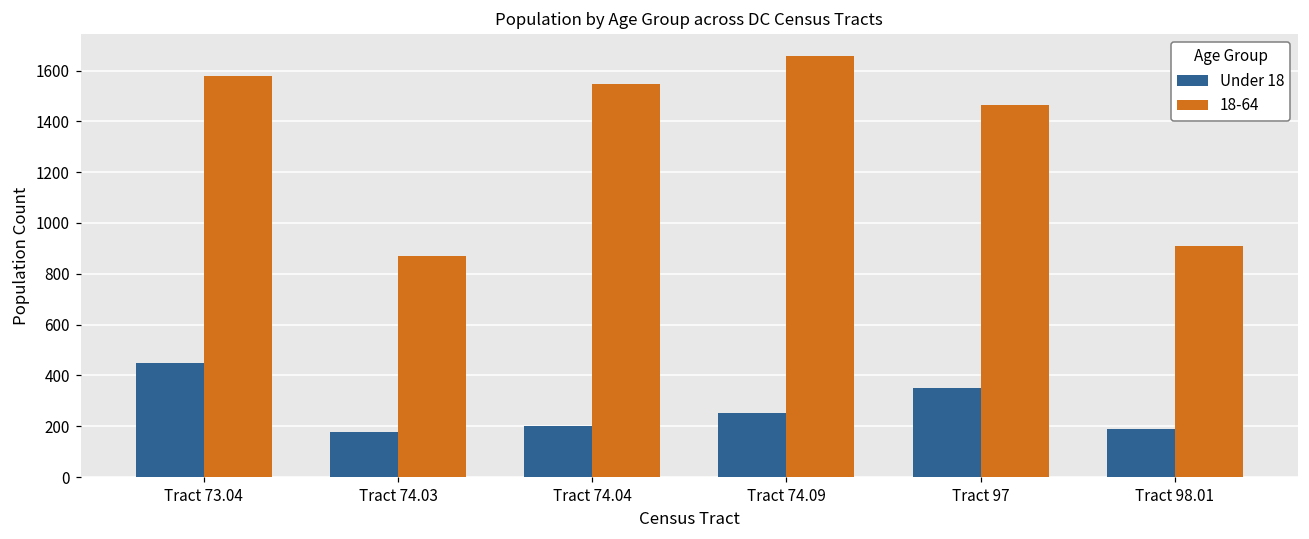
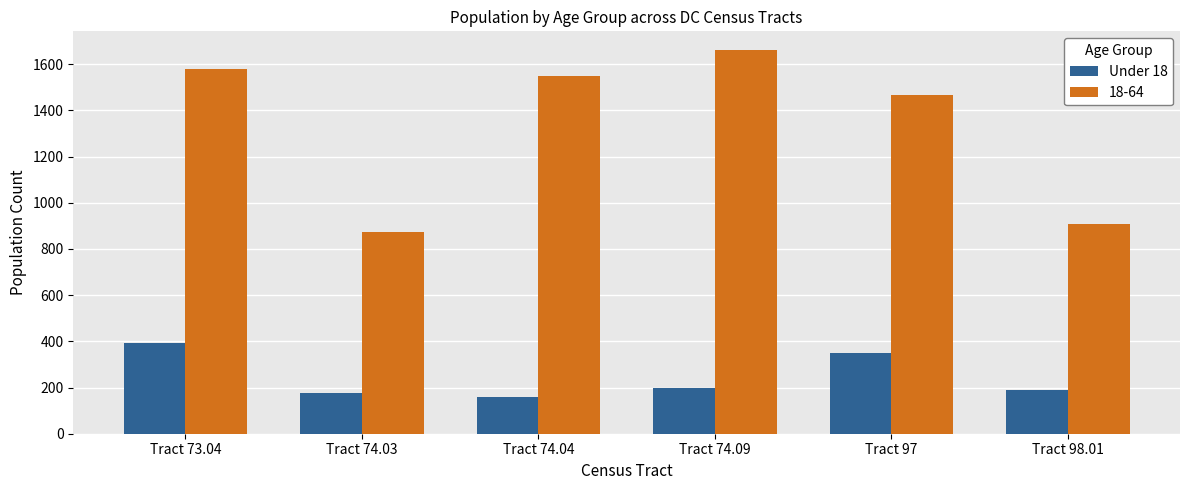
Under 18, Tract 73.04: 450 -> 390
Under 18, Tract 74.04: 200 -> 160
Under 18, Tract 74.09: 250 -> 200
